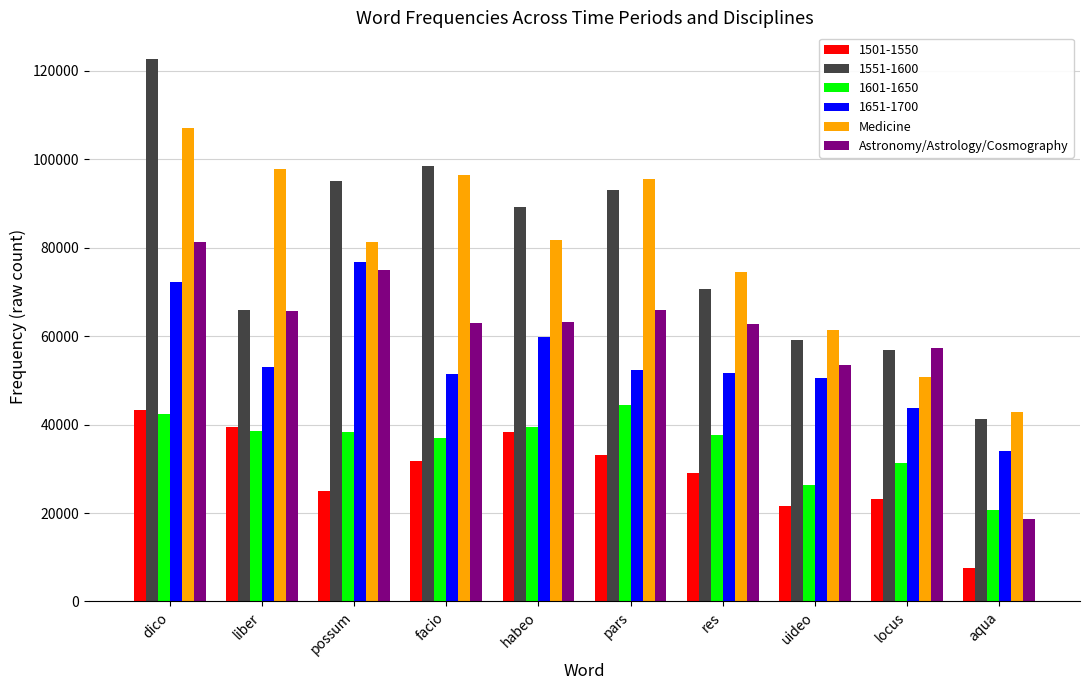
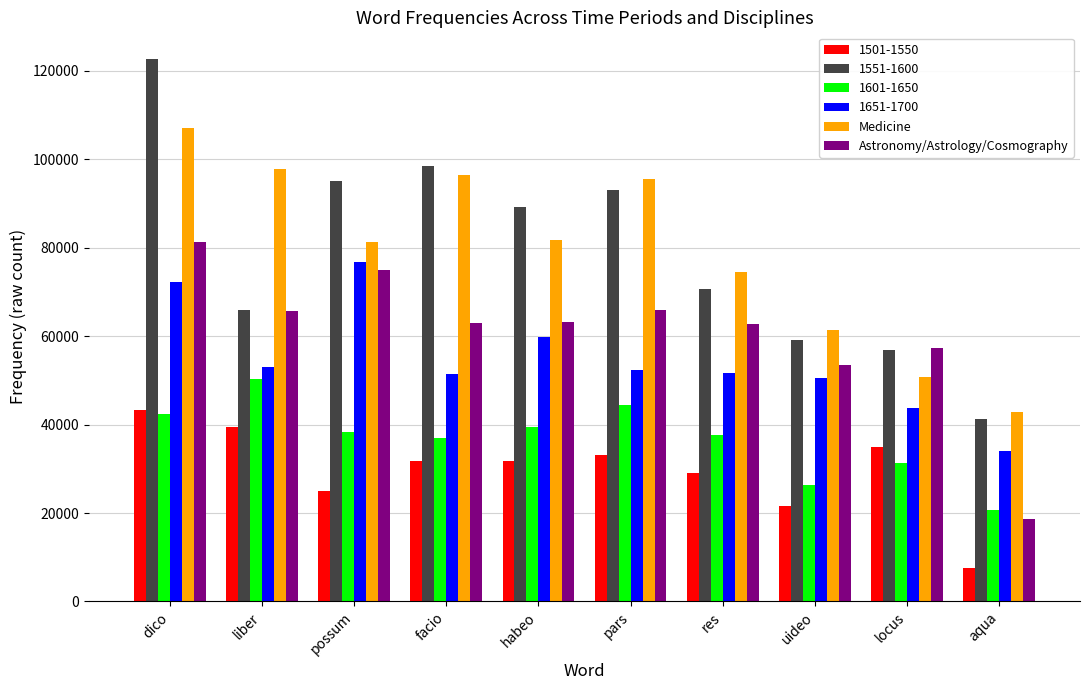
1601-1650, liber: 38000 -> 50000
1501-1550, habeo: 38000 -> 32000
1501-1550, locus: 23000 -> 35000
